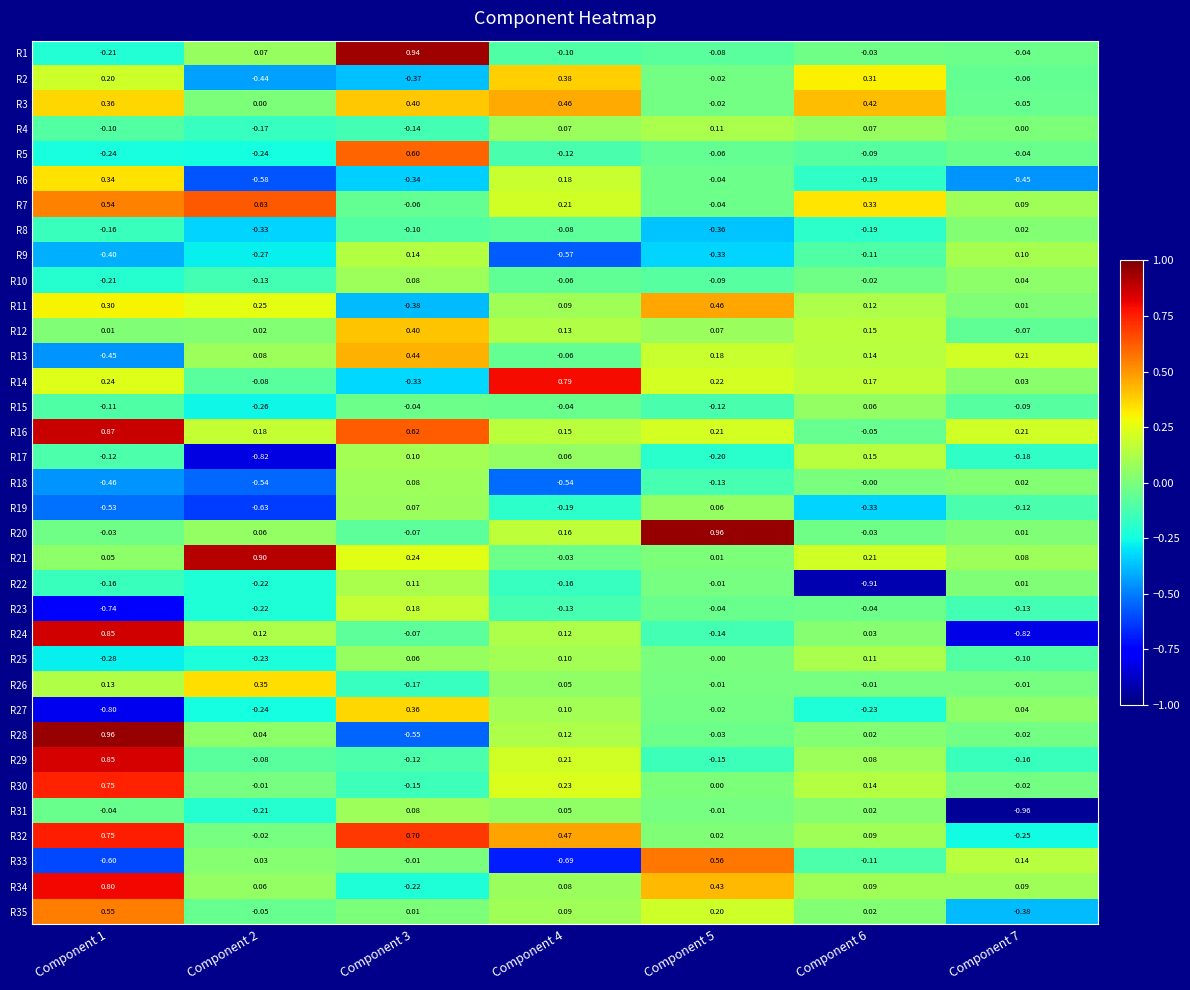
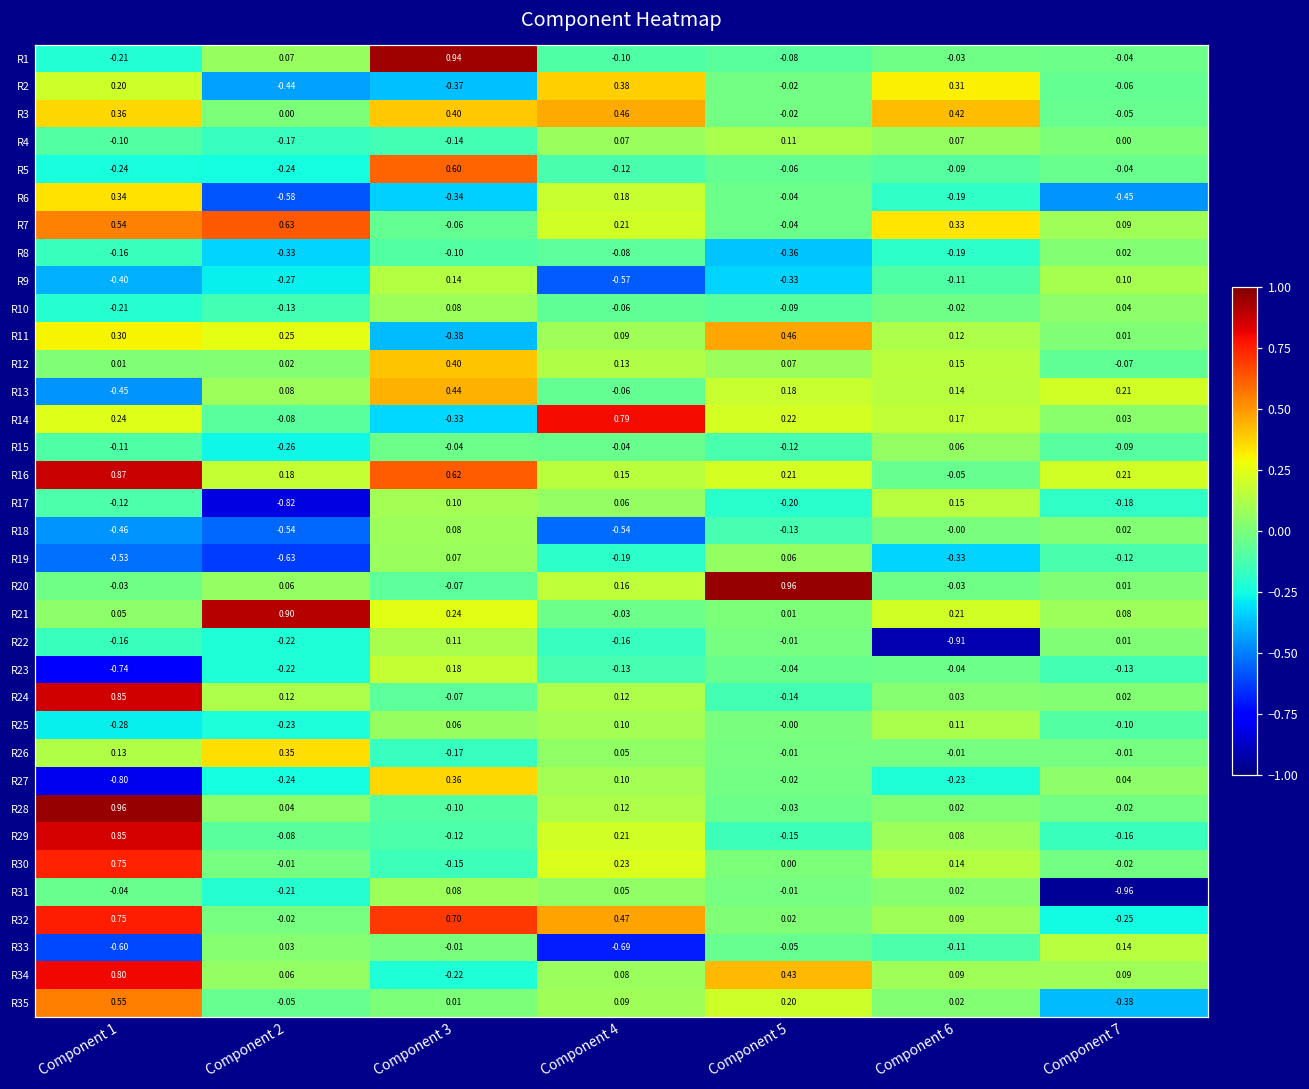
R24, Component 7: -0.82 -> 0.02
R28, Component 3: -0.55 -> -0.10
R33, Component 5: 0.56 -> -0.05
